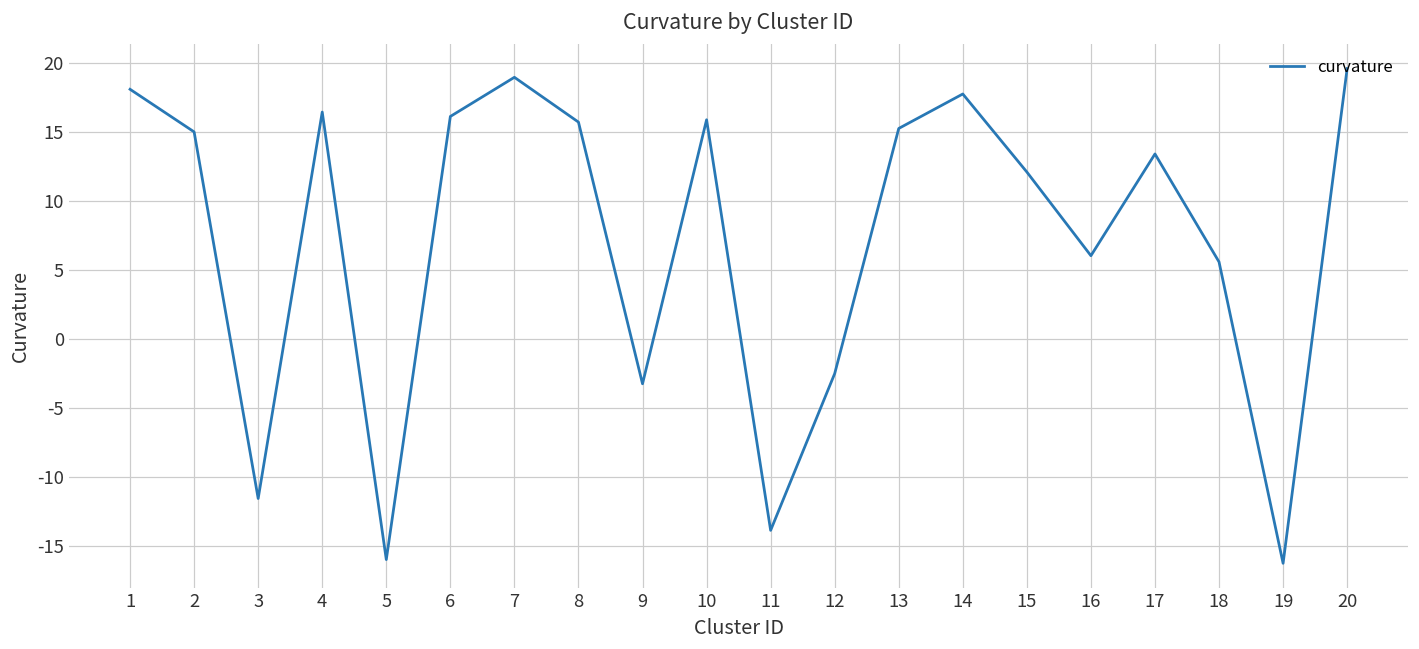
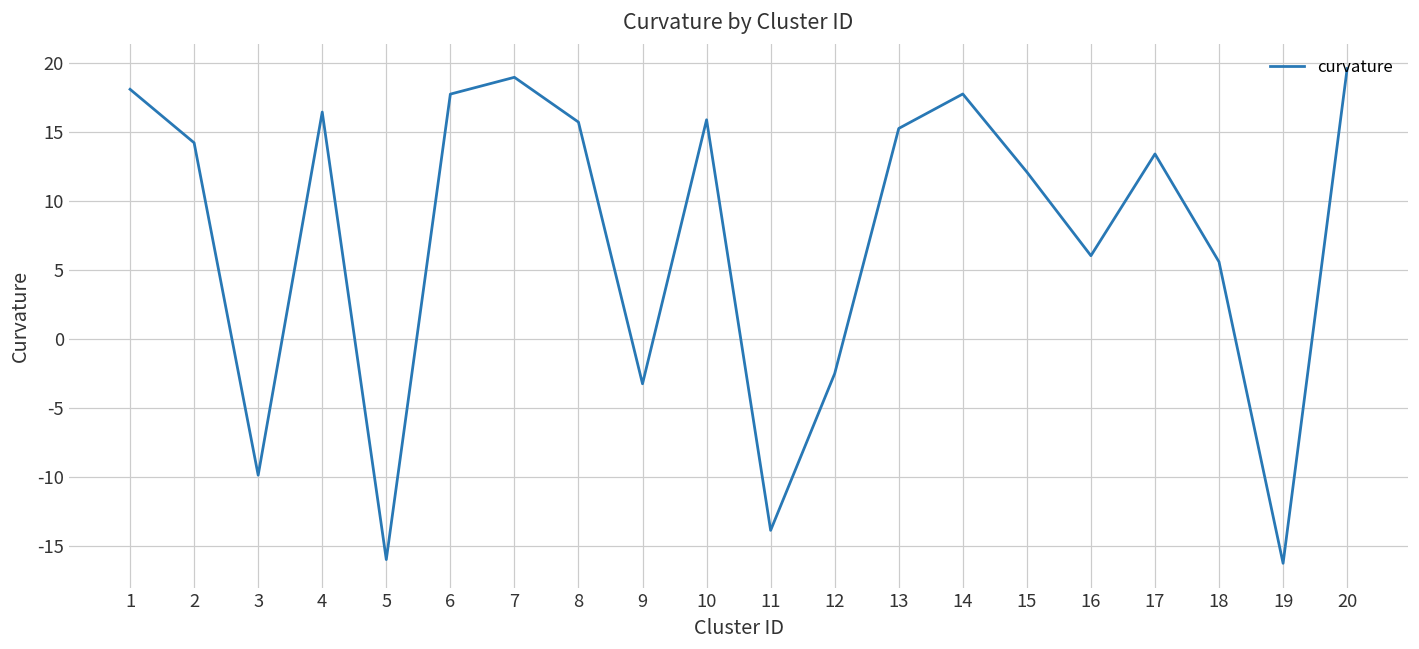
2: 15.0 -> 14.2
3: -11.6 -> -9.9
6: 16.1 -> 17.8
